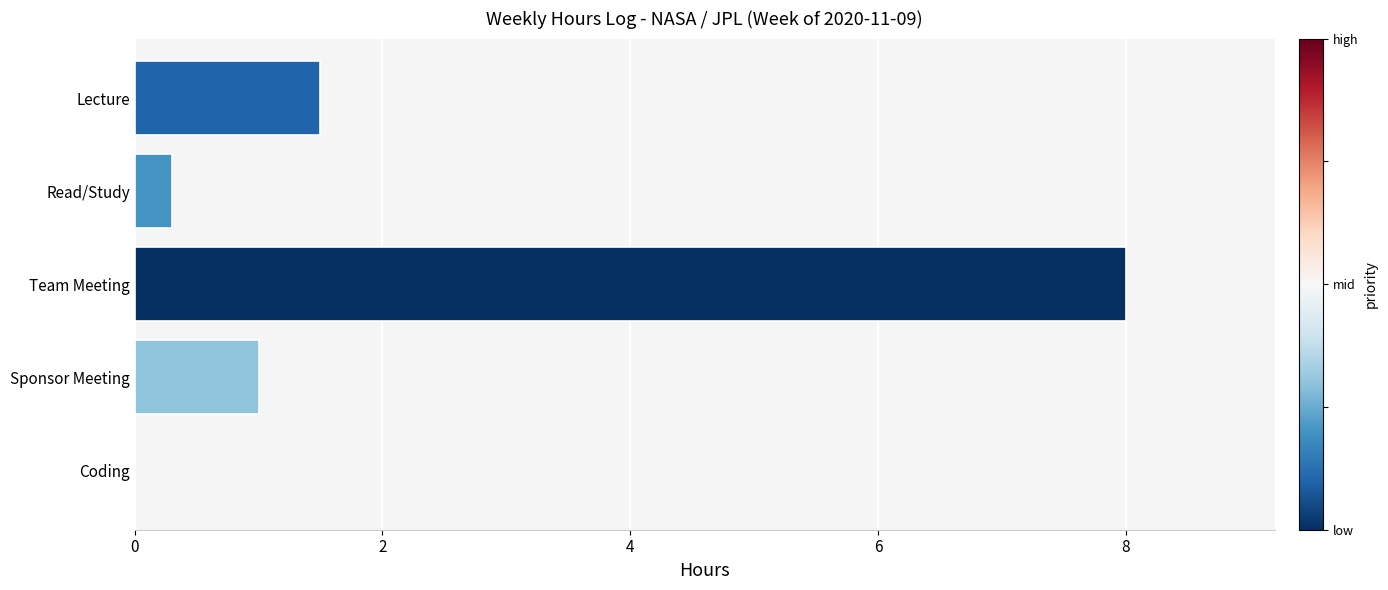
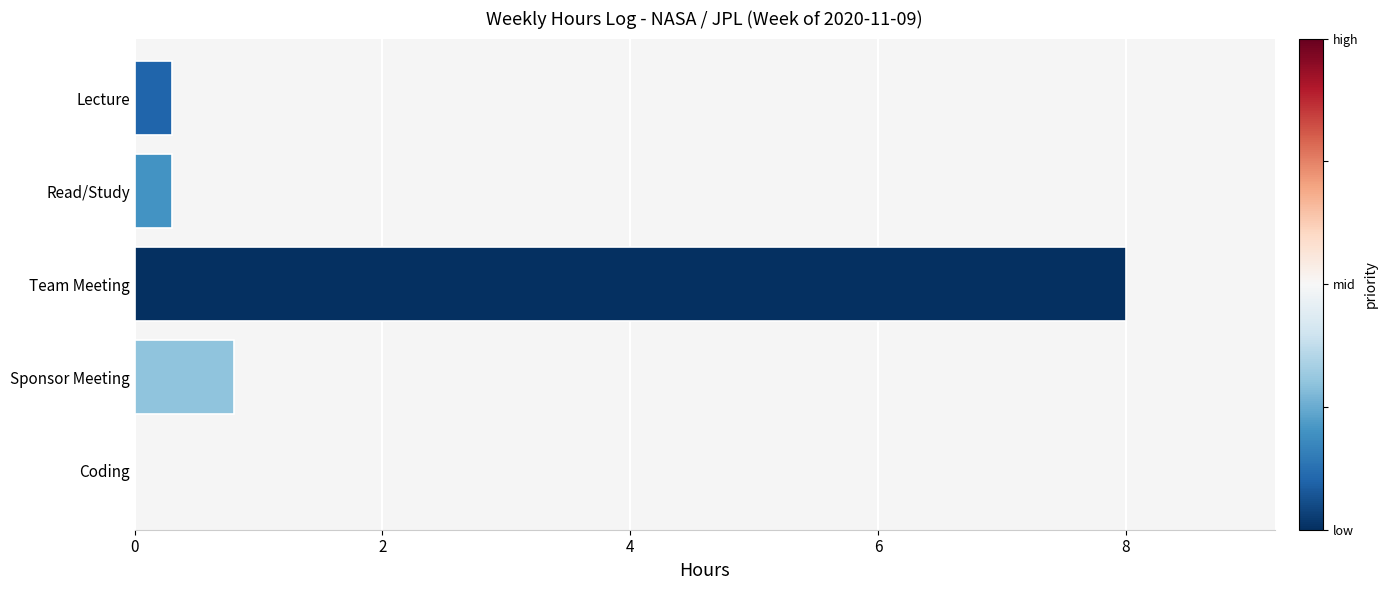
Lecture: 1.5 -> 0.3
Sponsor Meeting: 1.0 -> 0.8
